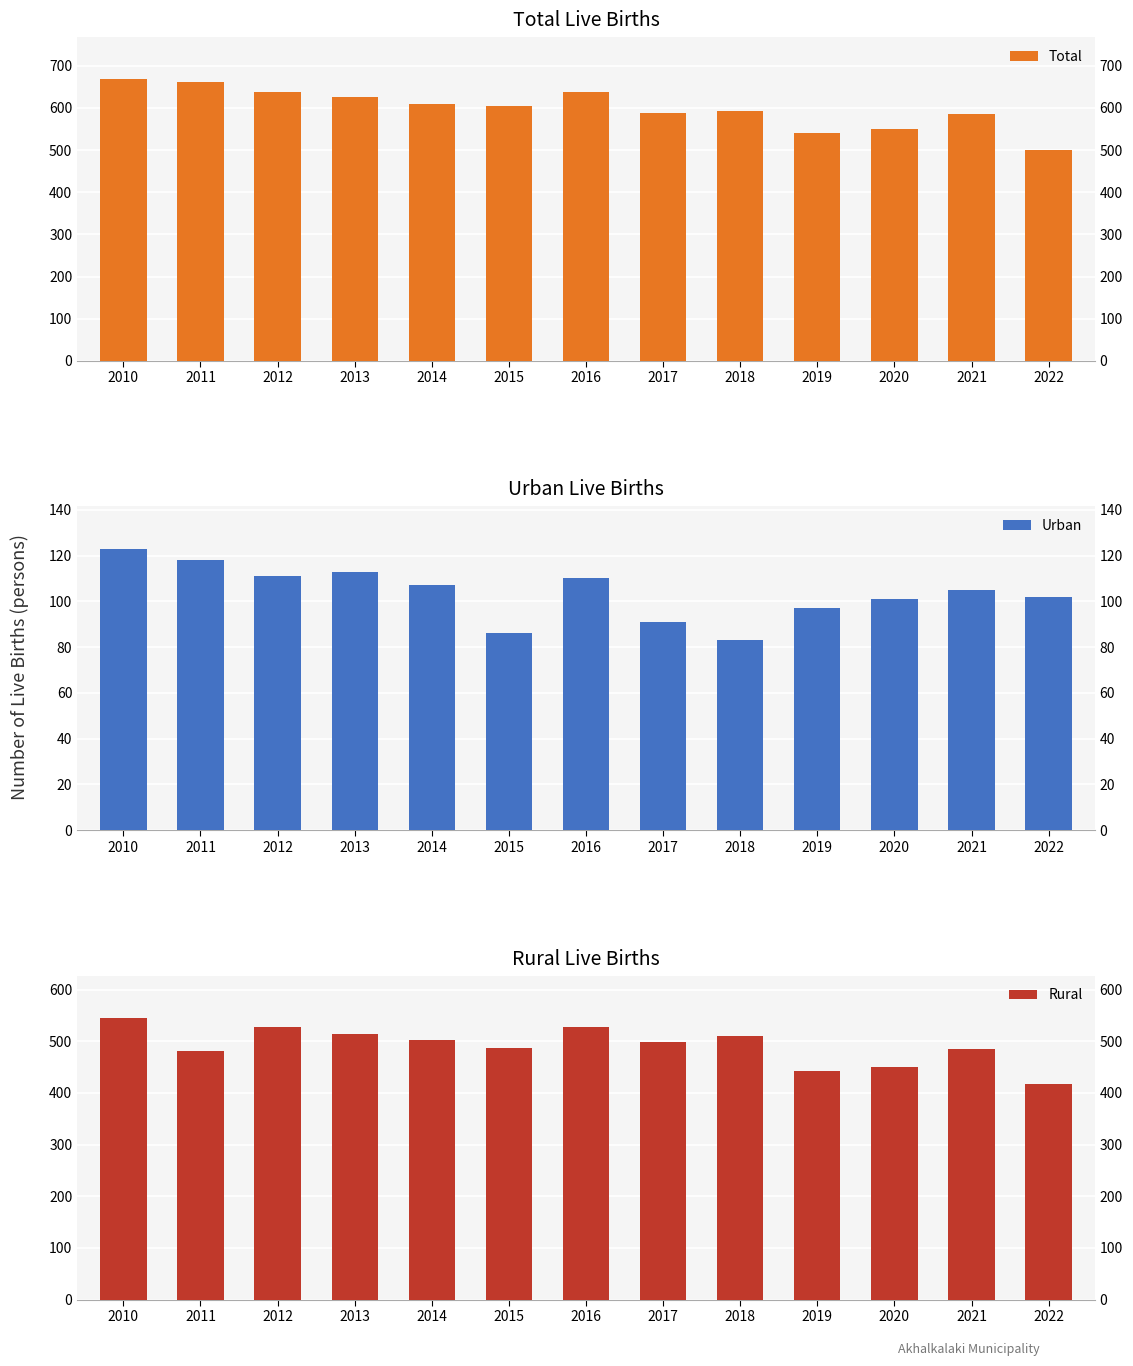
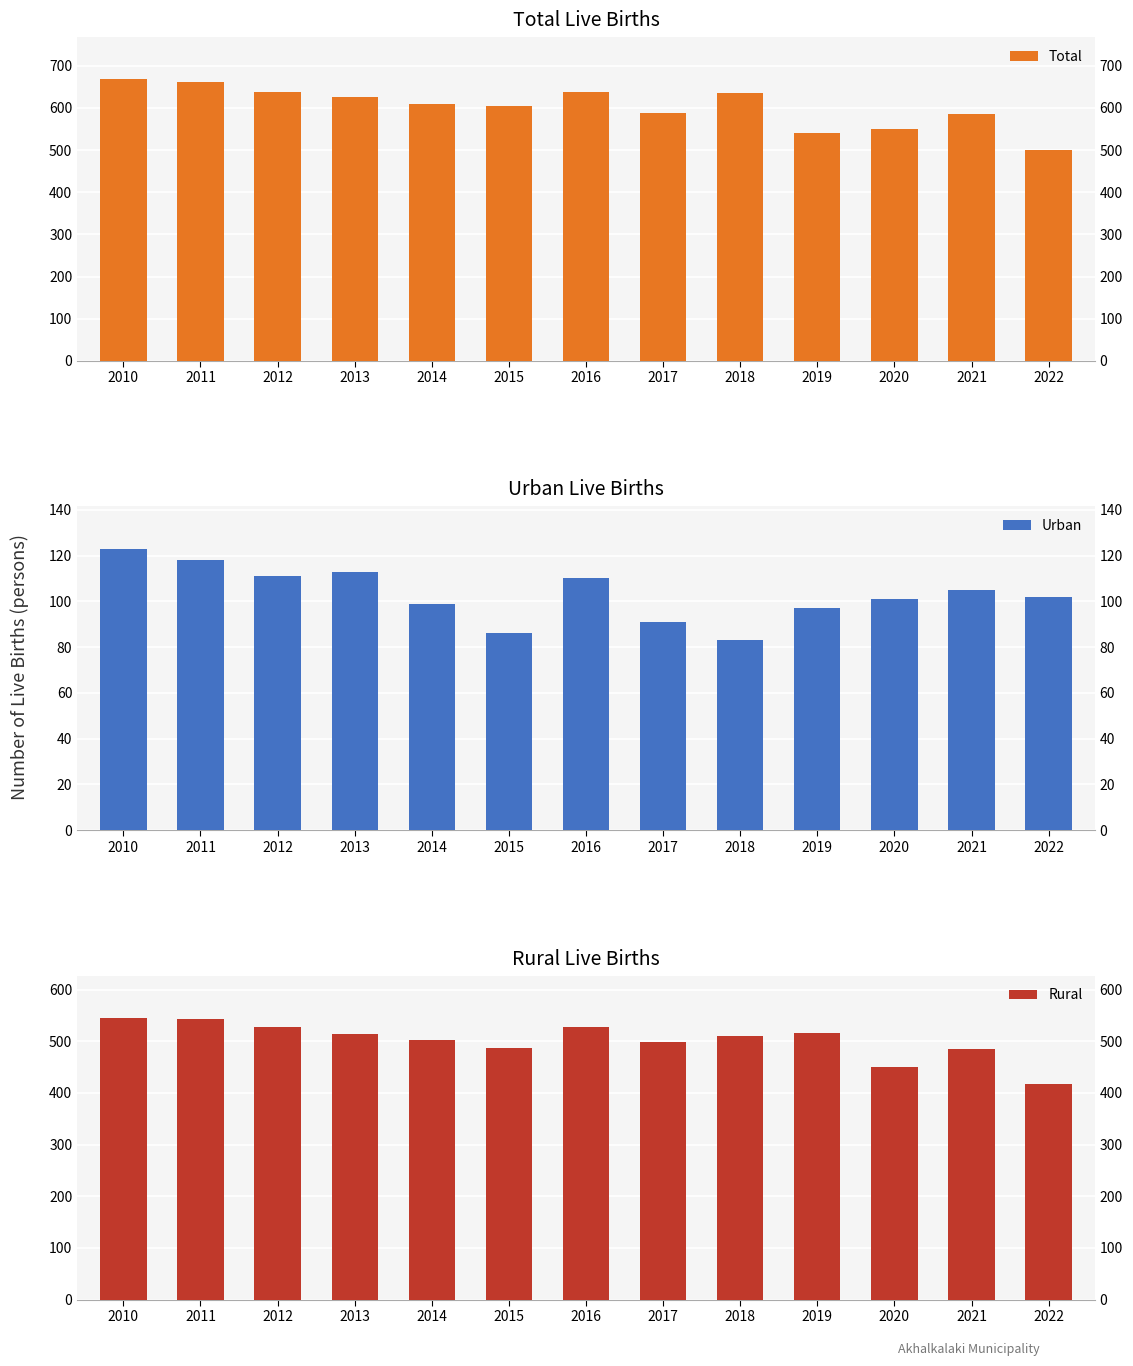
Total Live Births, 2018: 590 -> 640
Urban Live Births, 2014: 107 -> 99
Rural Live Births, 2011: 480 -> 540
Rural Live Births, 2019: 440 -> 520
